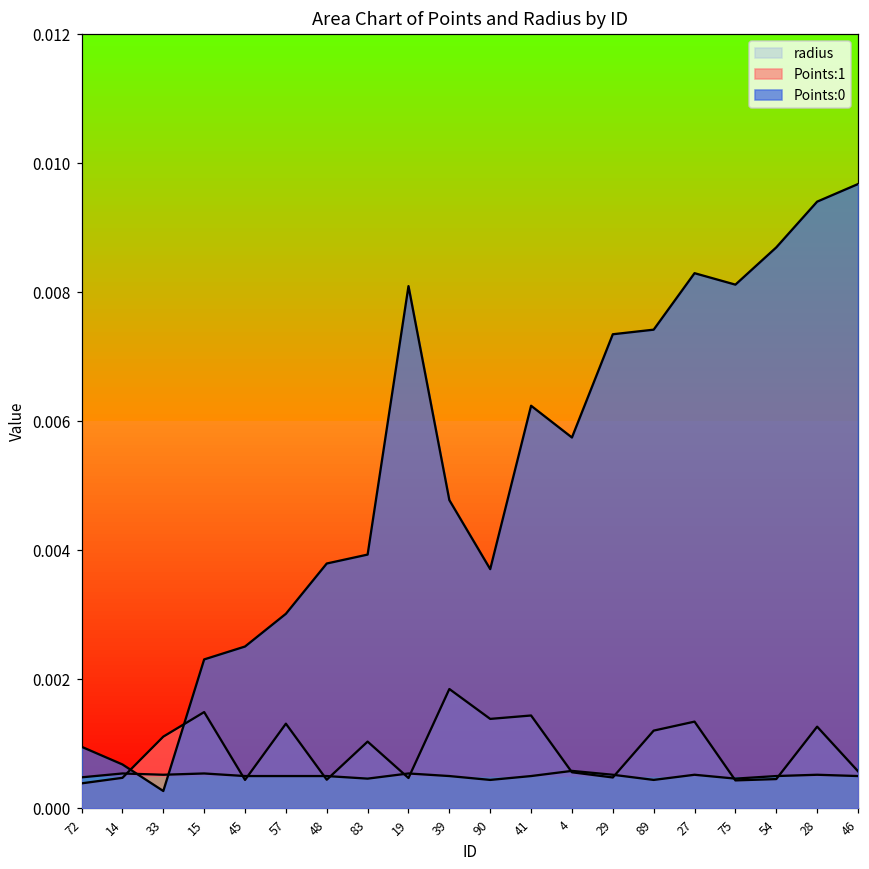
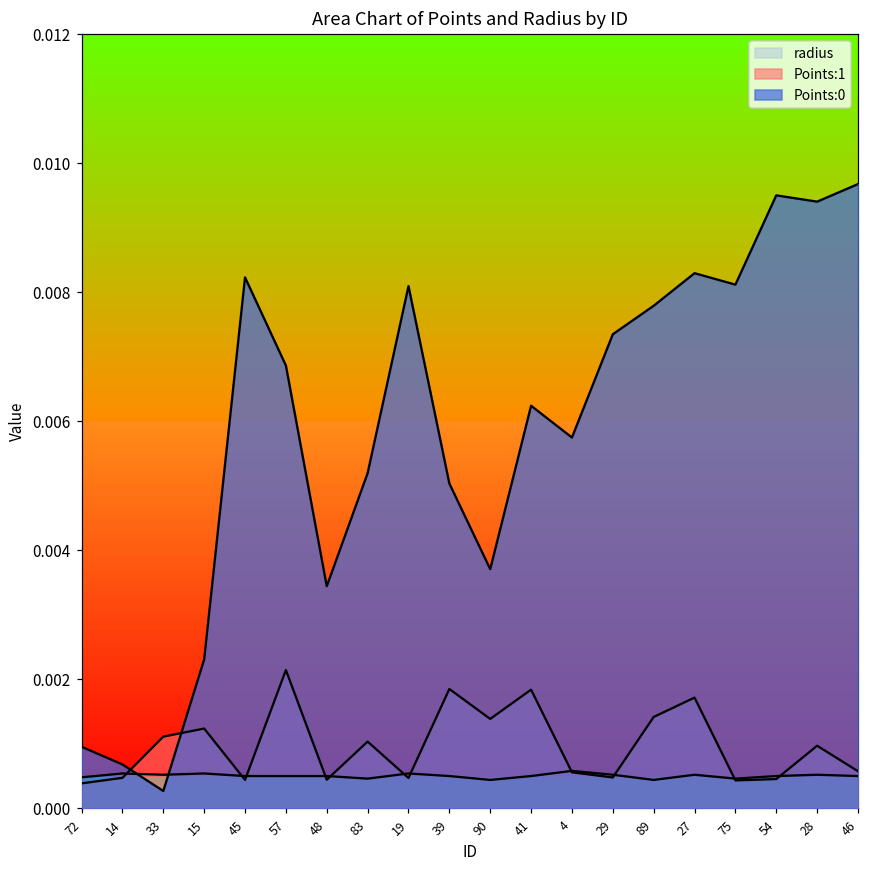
Points:1, 15: 0.0015 -> 0.0012
Points:0, 45: 0.0025 -> 0.0082
Points:1, 57: 0.0013 -> 0.0021
Points:0, 57: 0.0030 -> 0.0069
Points:0, 48: 0.0038 -> 0.0034
Points:0, 83: 0.0039 -> 0.0052
Points:0, 39: 0.0048 -> 0.0050
Points:1, 41: 0.0014 -> 0.0018
Points:1, 89: 0.0012 -> 0.0014
Points:0, 89: 0.0074 -> 0.0078
Points:1, 27: 0.0013 -> 0.0017
Points:0, 54: 0.0087 -> 0.0095
Points:1, 28: 0.0013 -> 0.0010
